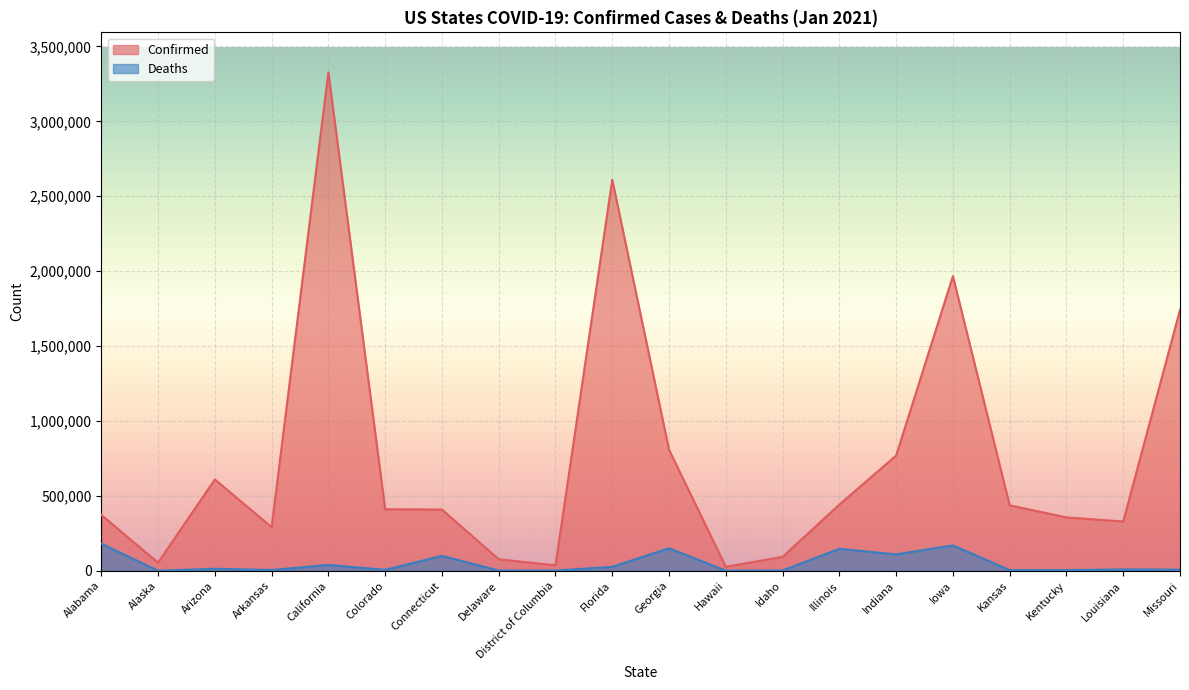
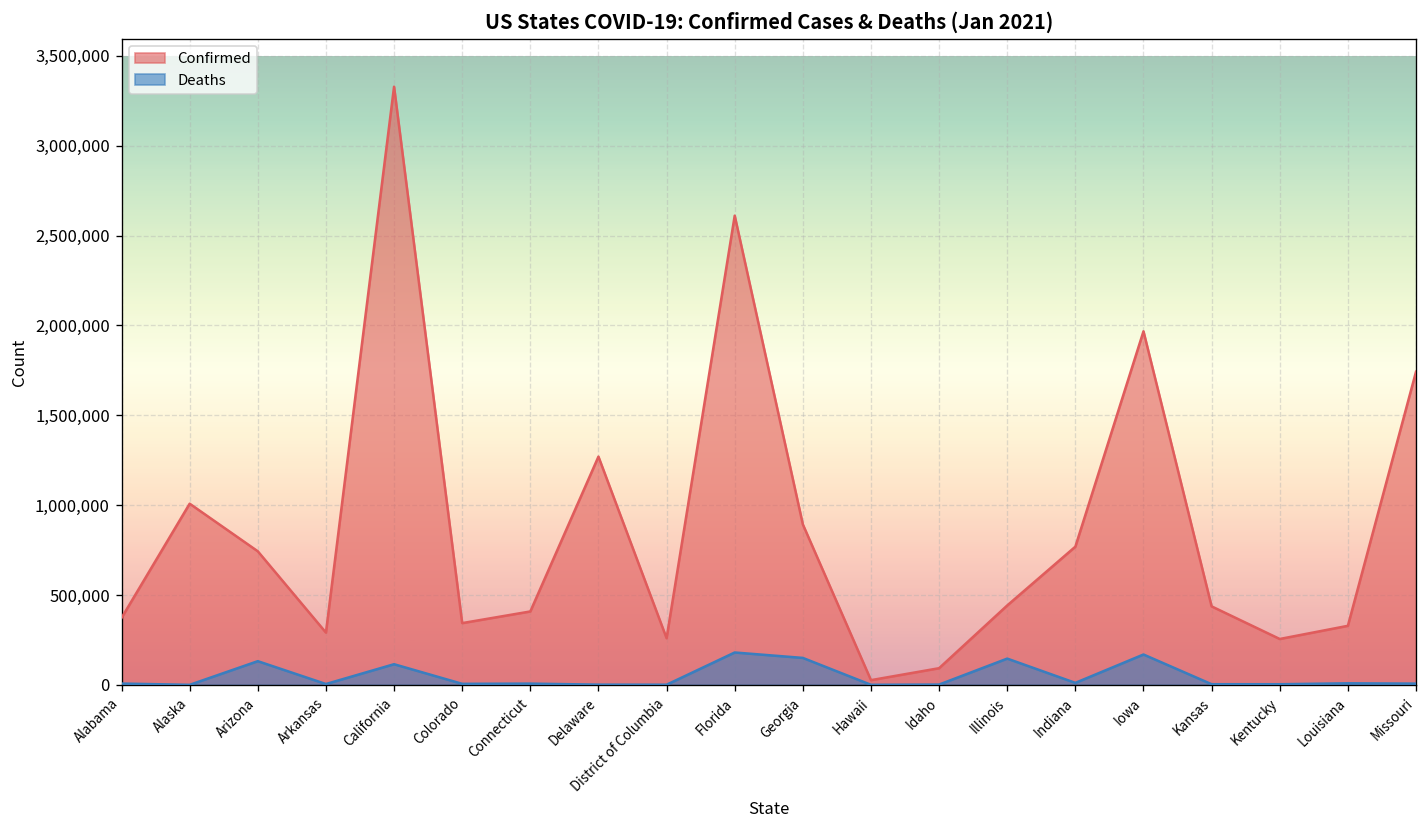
Deaths, Alabama: 180,000 -> 10,000
Confirmed, Alaska: 50,000 -> 1,010,000
Confirmed, Arizona: 610,000 -> 740,000
Deaths, Arizona: 10,000 -> 130,000
Deaths, California: 40,000 -> 110,000
Confirmed, Colorado: 410,000 -> 340,000
Deaths, Connecticut: 100,000 -> 10,000
Confirmed, Delaware: 80,000 -> 1,270,000
Confirmed, District of Columbia: 40,000 -> 260,000
Deaths, Florida: 30,000 -> 180,000
Confirmed, Georgia: 810,000 -> 890,000
Deaths, Indiana: 110,000 -> 10,000
Confirmed, Kentucky: 360,000 -> 260,000
